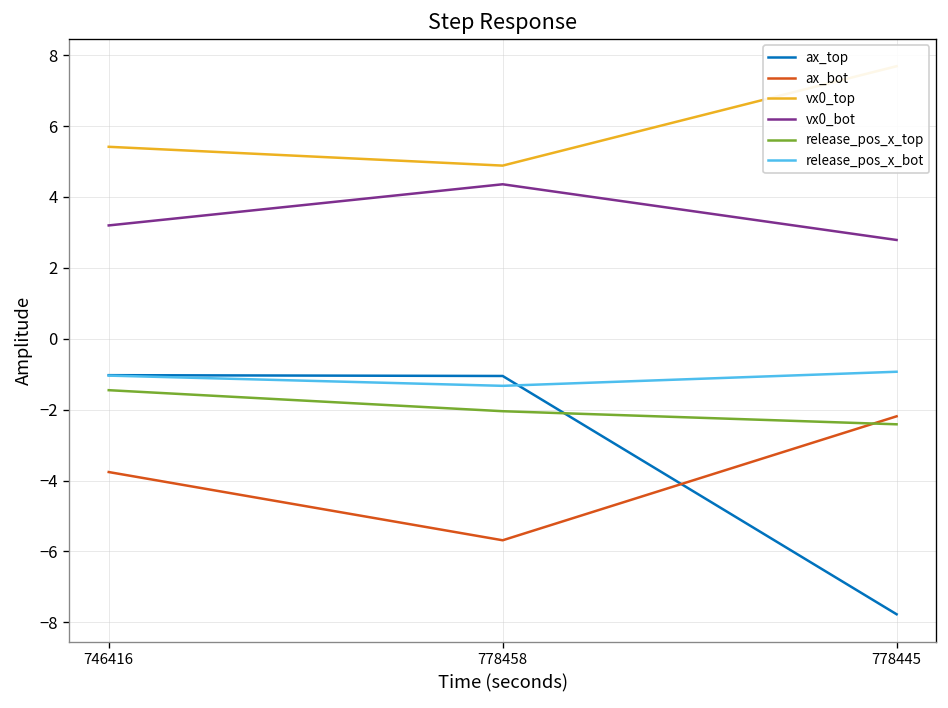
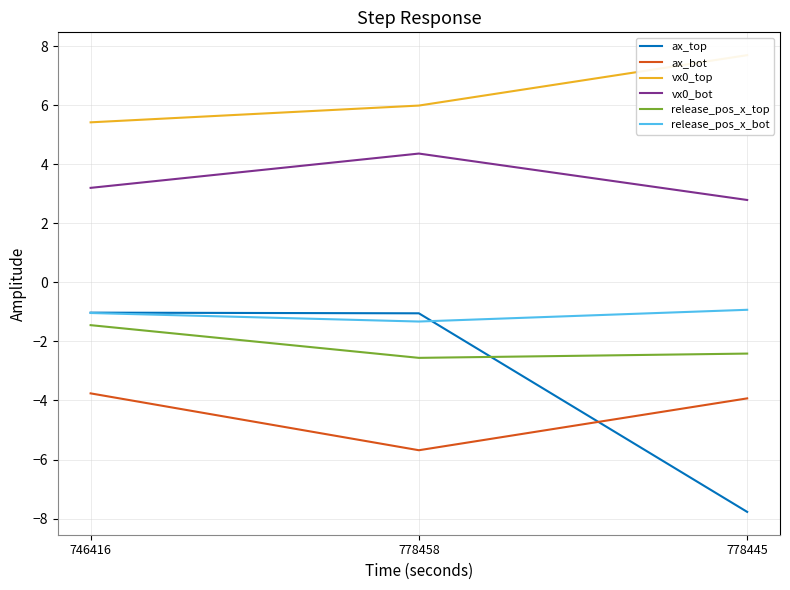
vx0_top, 778458: 4.9 -> 6.0
release_pos_x_top, 778458: -2.0 -> -2.6
ax_bot, 778445: -2.2 -> -3.9
